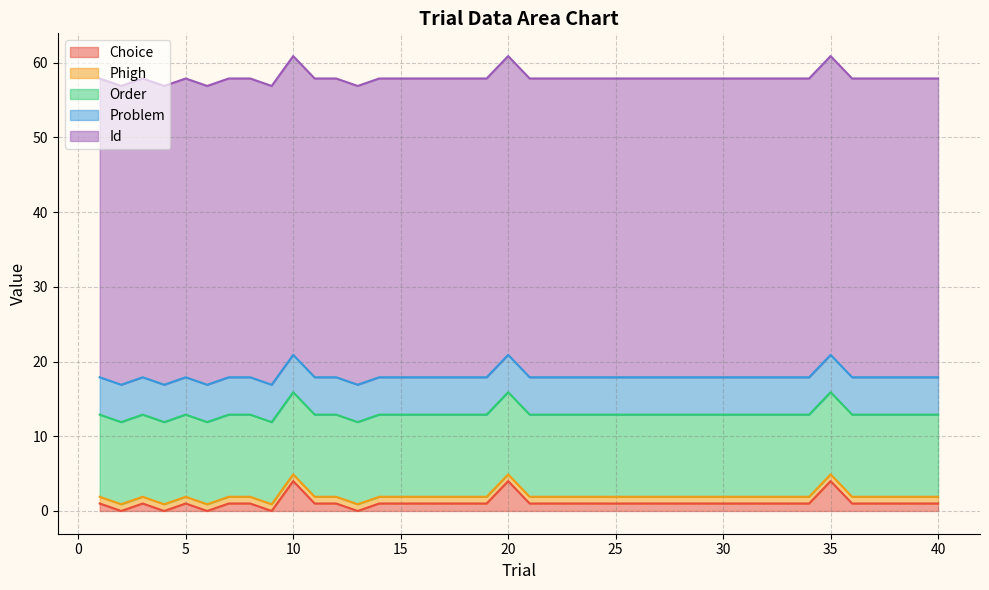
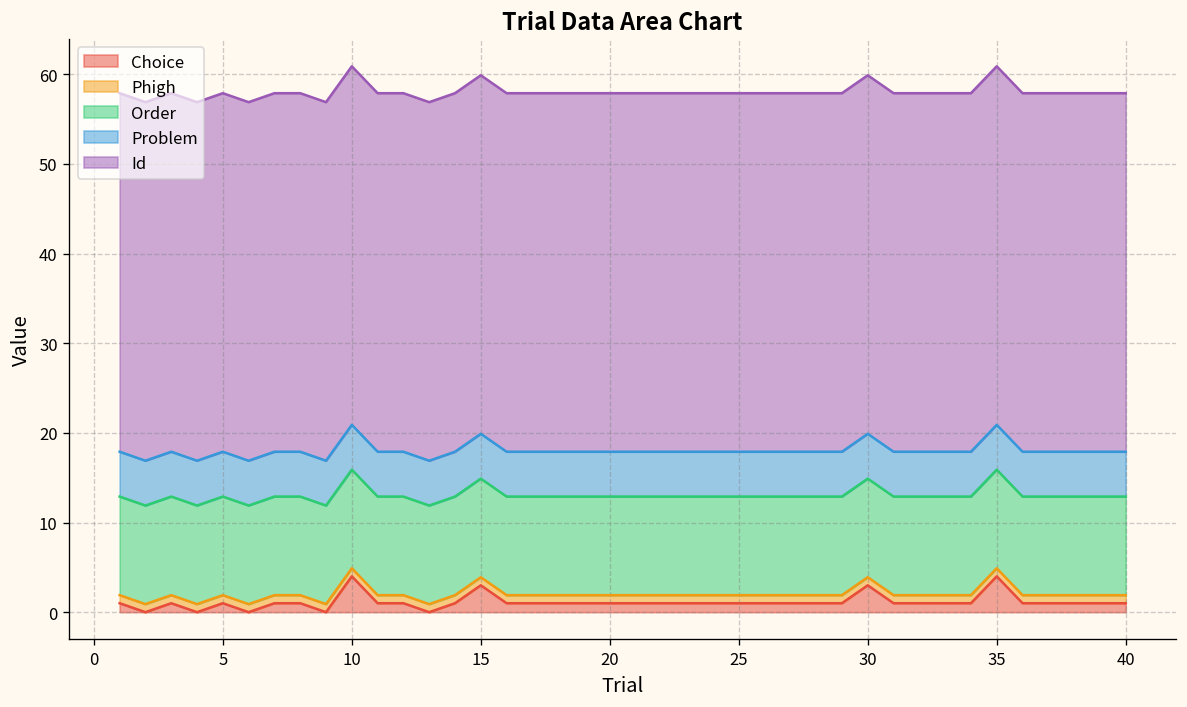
Choice, 15: 1 -> 3
Choice, 20: 4 -> 1
Choice, 30: 1 -> 3
